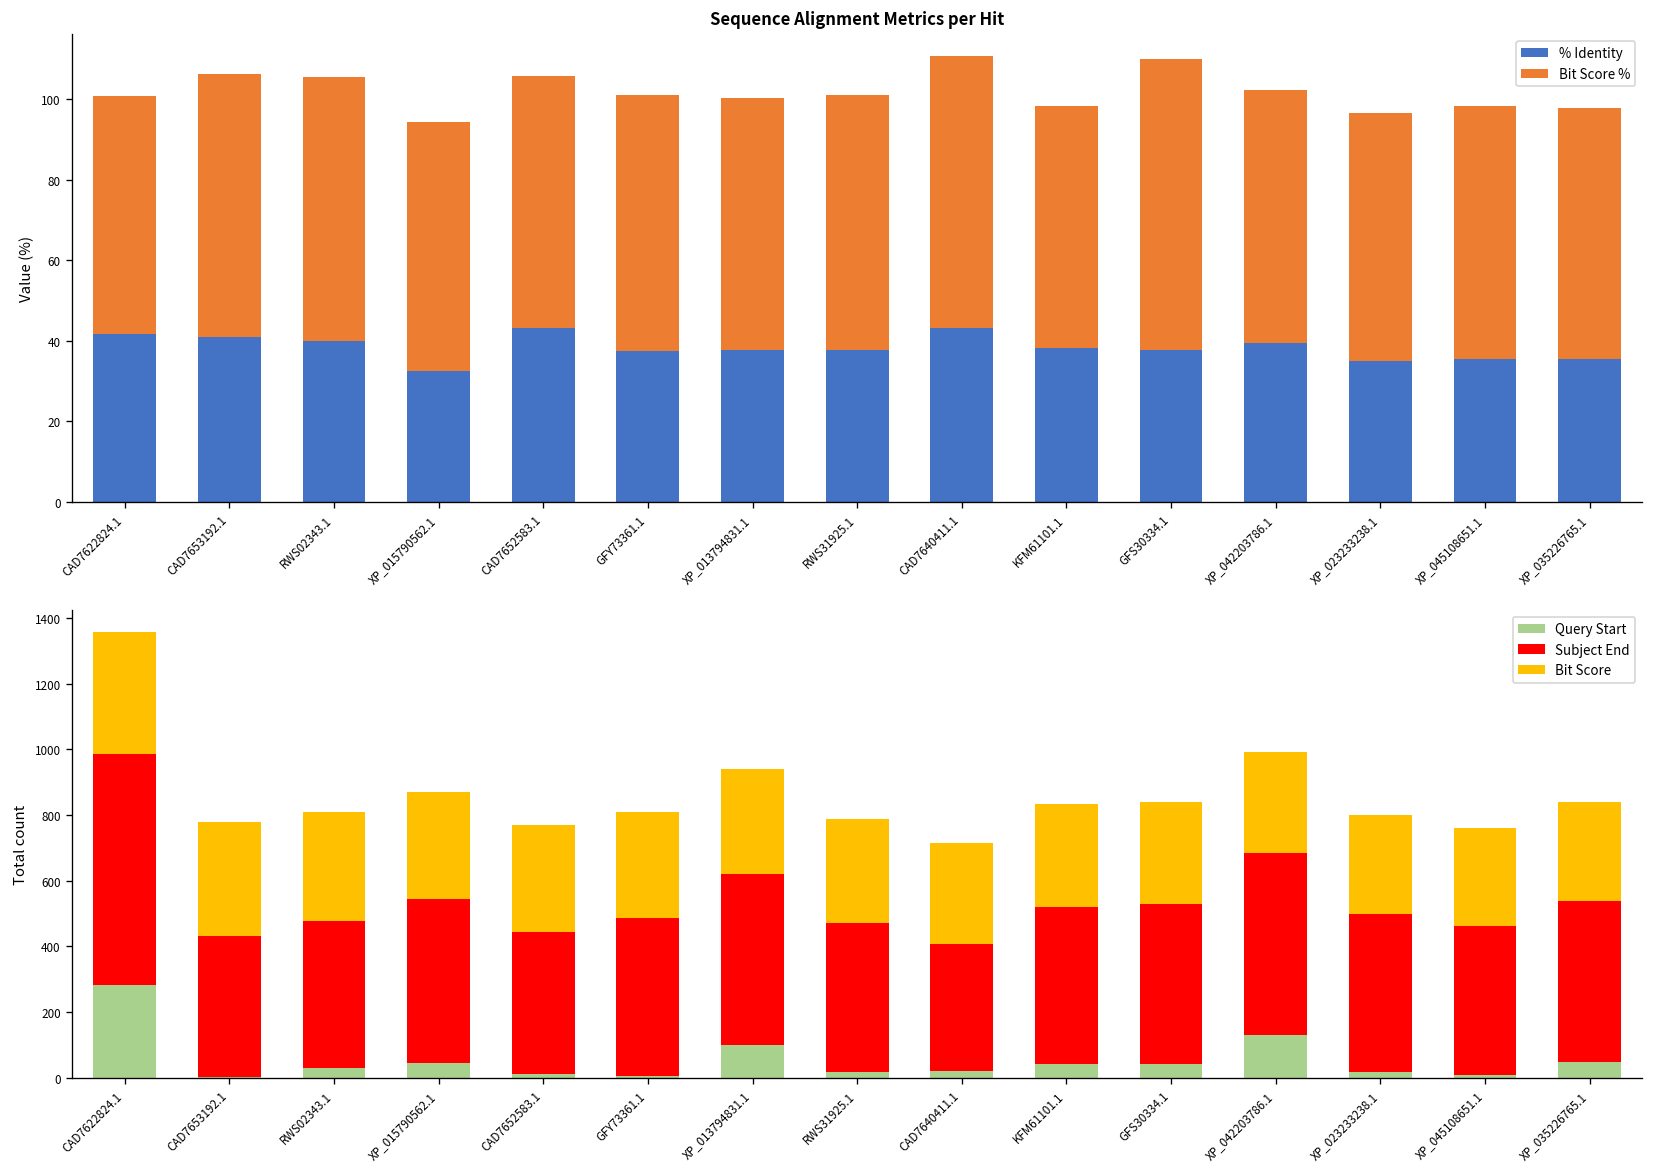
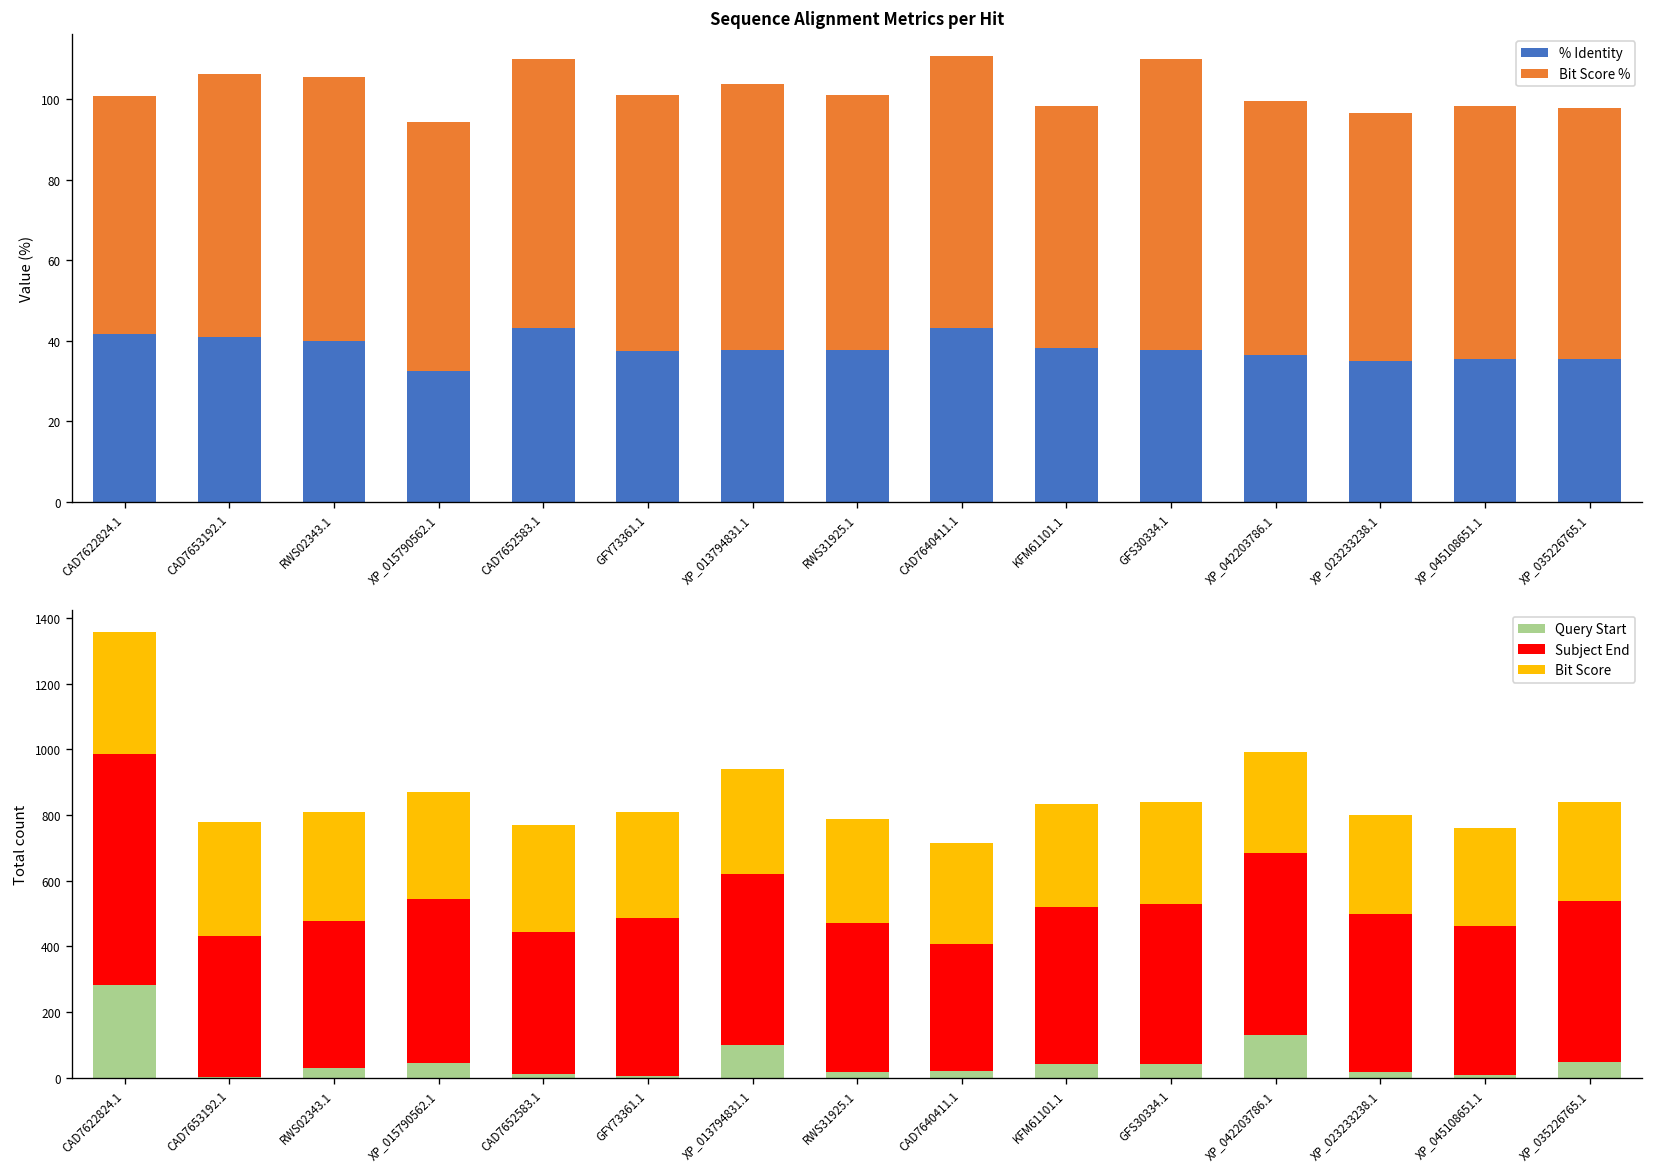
Sequence Alignment Metrics per Hit, Bit Score %, CAD7652583.1: 63 -> 67
Sequence Alignment Metrics per Hit, Bit Score %, XP_013794831.1: 63 -> 66
Sequence Alignment Metrics per Hit, % Identity, XP_042203786.1: 39 -> 36
